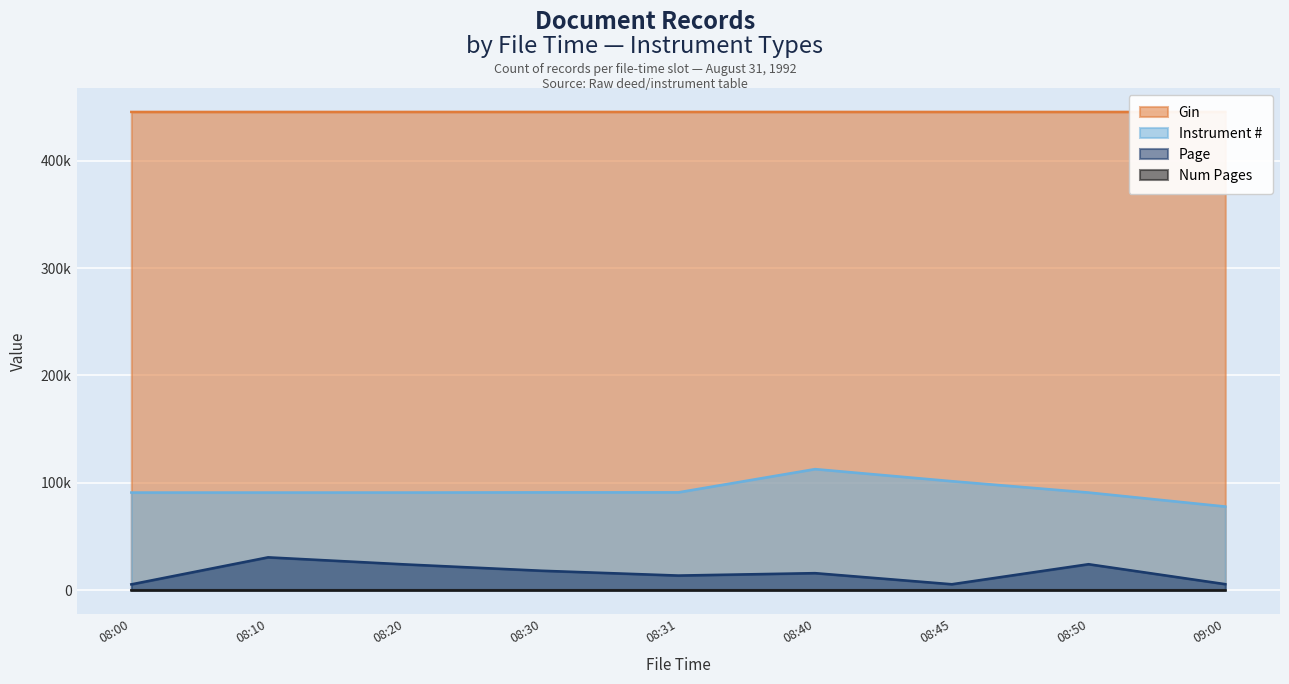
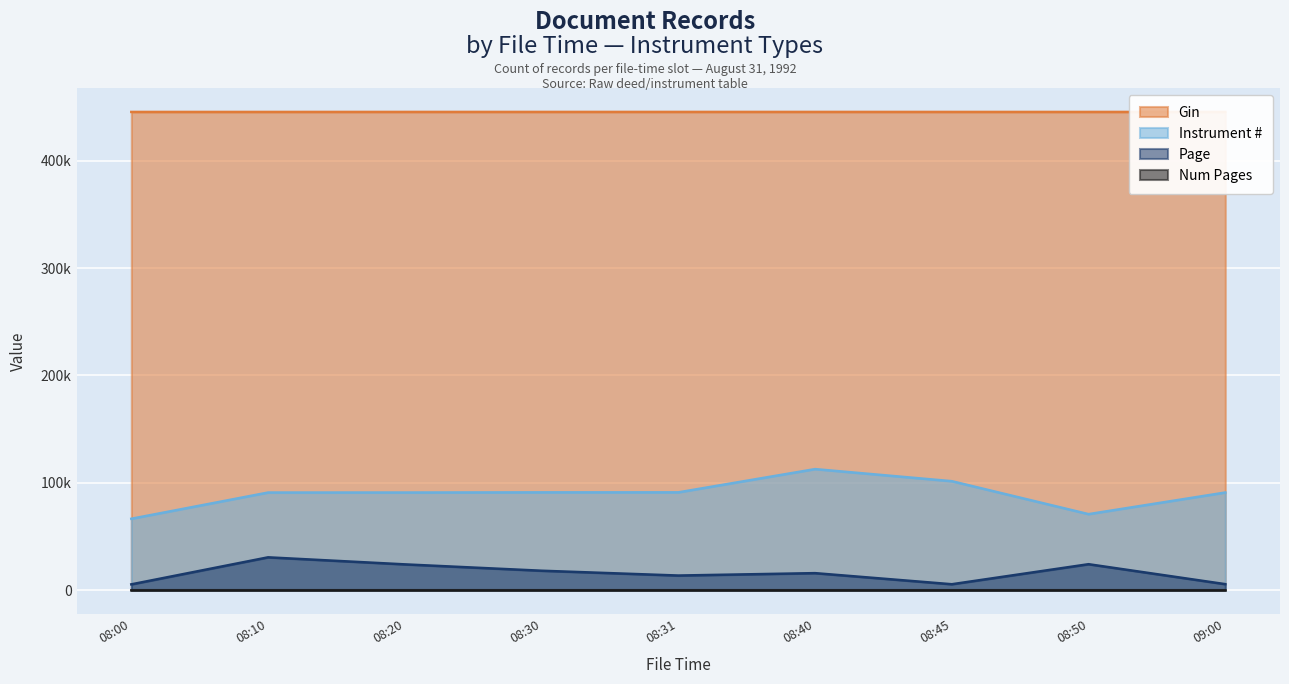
Instrument #, 08:00: 91000 -> 67000
Instrument #, 08:50: 91000 -> 71000
Instrument #, 09:00: 78000 -> 91000
